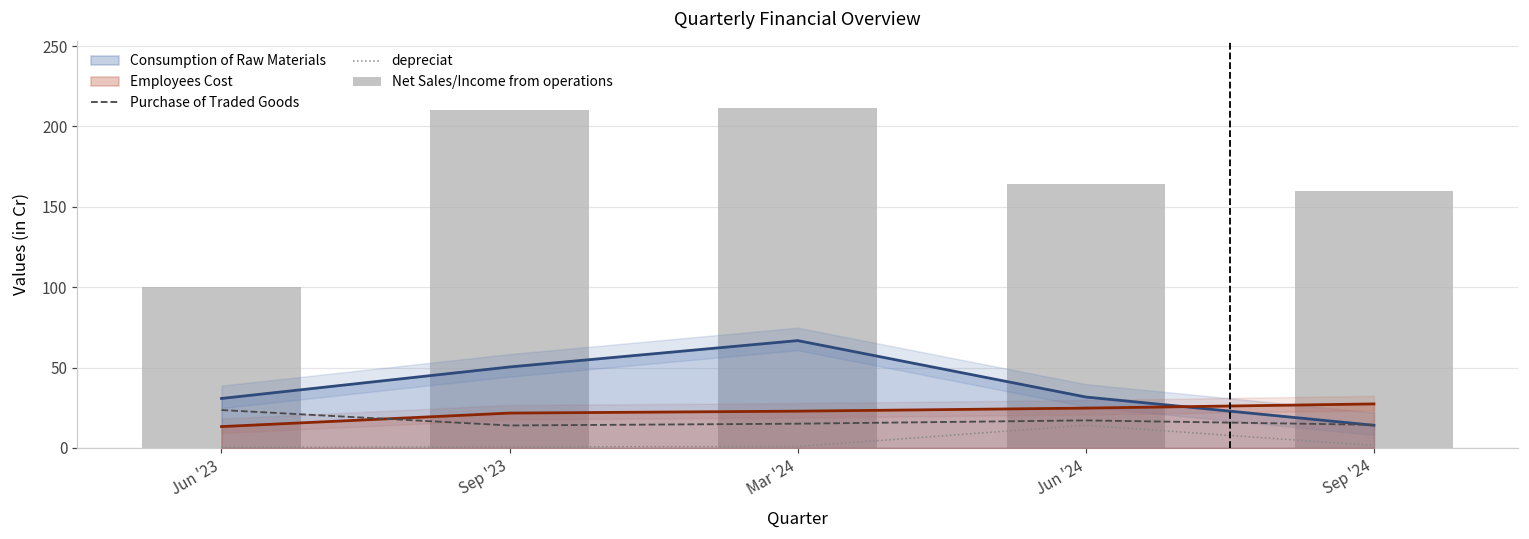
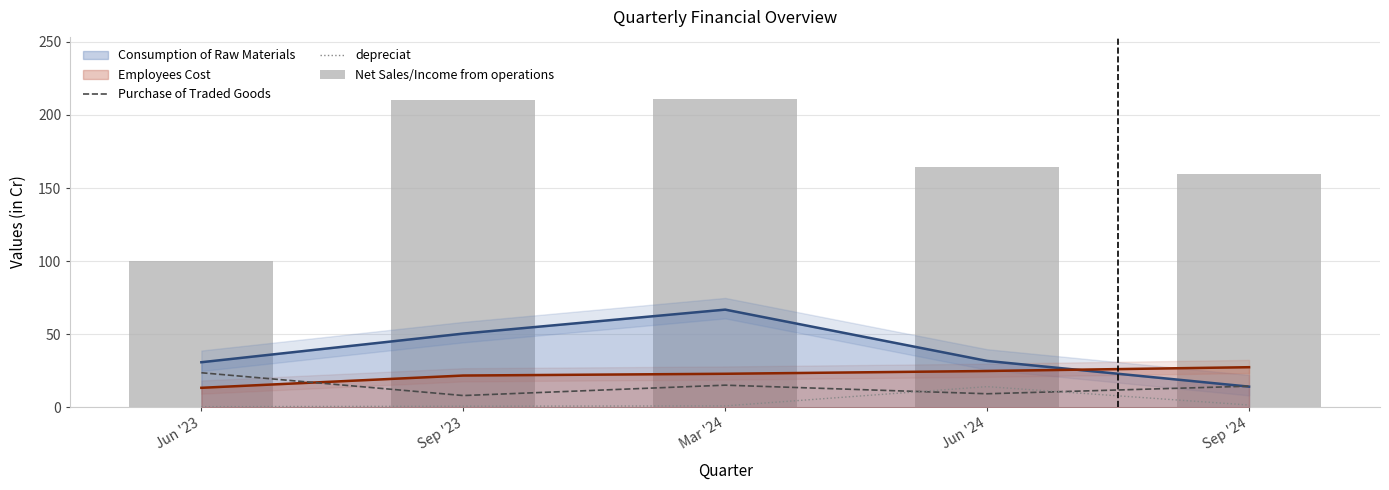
Purchase of Traded Goods, Sep '23: 14 -> 8
Purchase of Traded Goods, Jun '24: 17 -> 9
